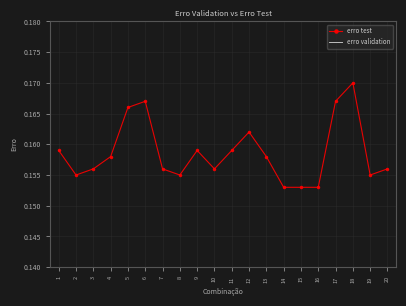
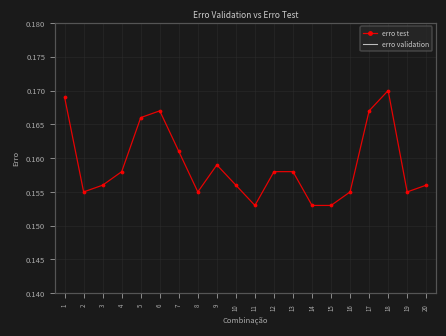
erro test, 1: 0.159 -> 0.169
erro test, 7: 0.156 -> 0.161
erro test, 11: 0.159 -> 0.153
erro test, 12: 0.162 -> 0.158
erro test, 16: 0.153 -> 0.155
